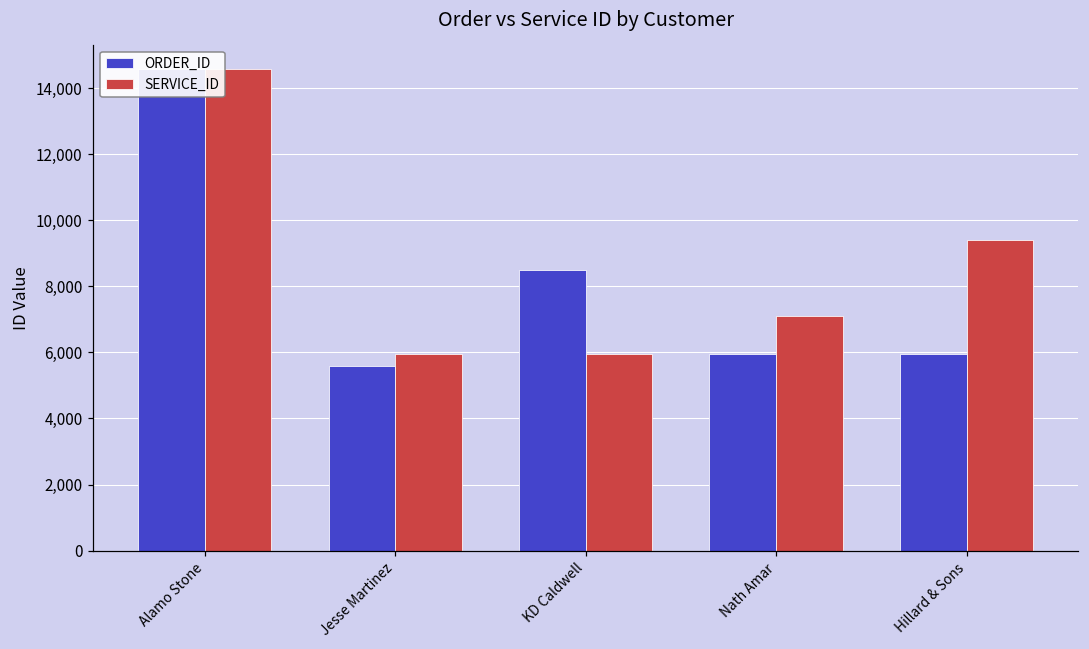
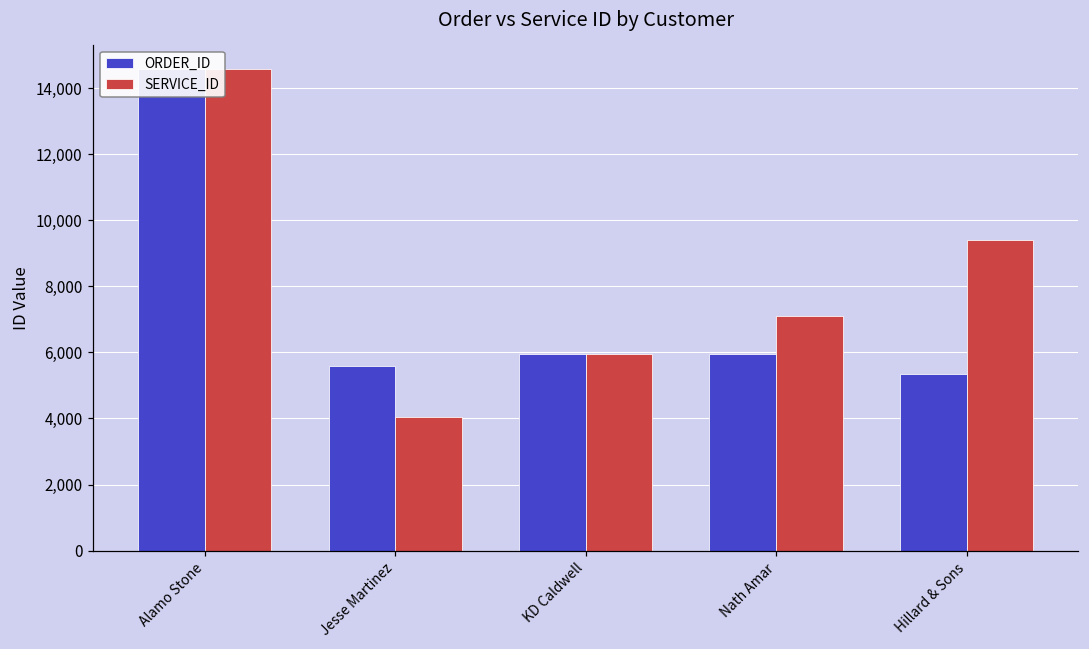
SERVICE_ID, Jesse Martinez: 6,000 -> 4,000
ORDER_ID, KD Caldwell: 8,500 -> 6,000
ORDER_ID, Hillard & Sons: 5,900 -> 5,300
